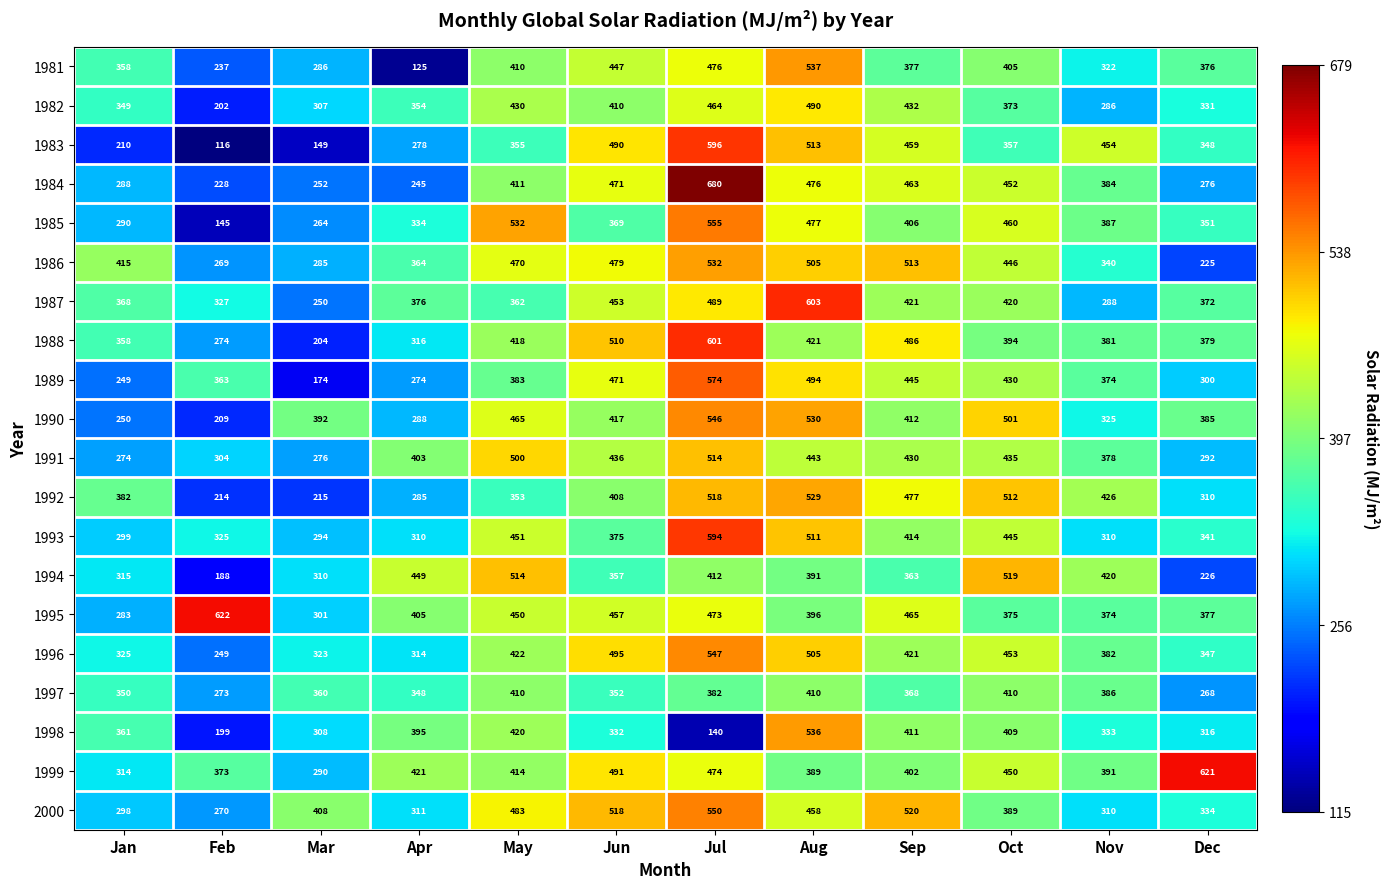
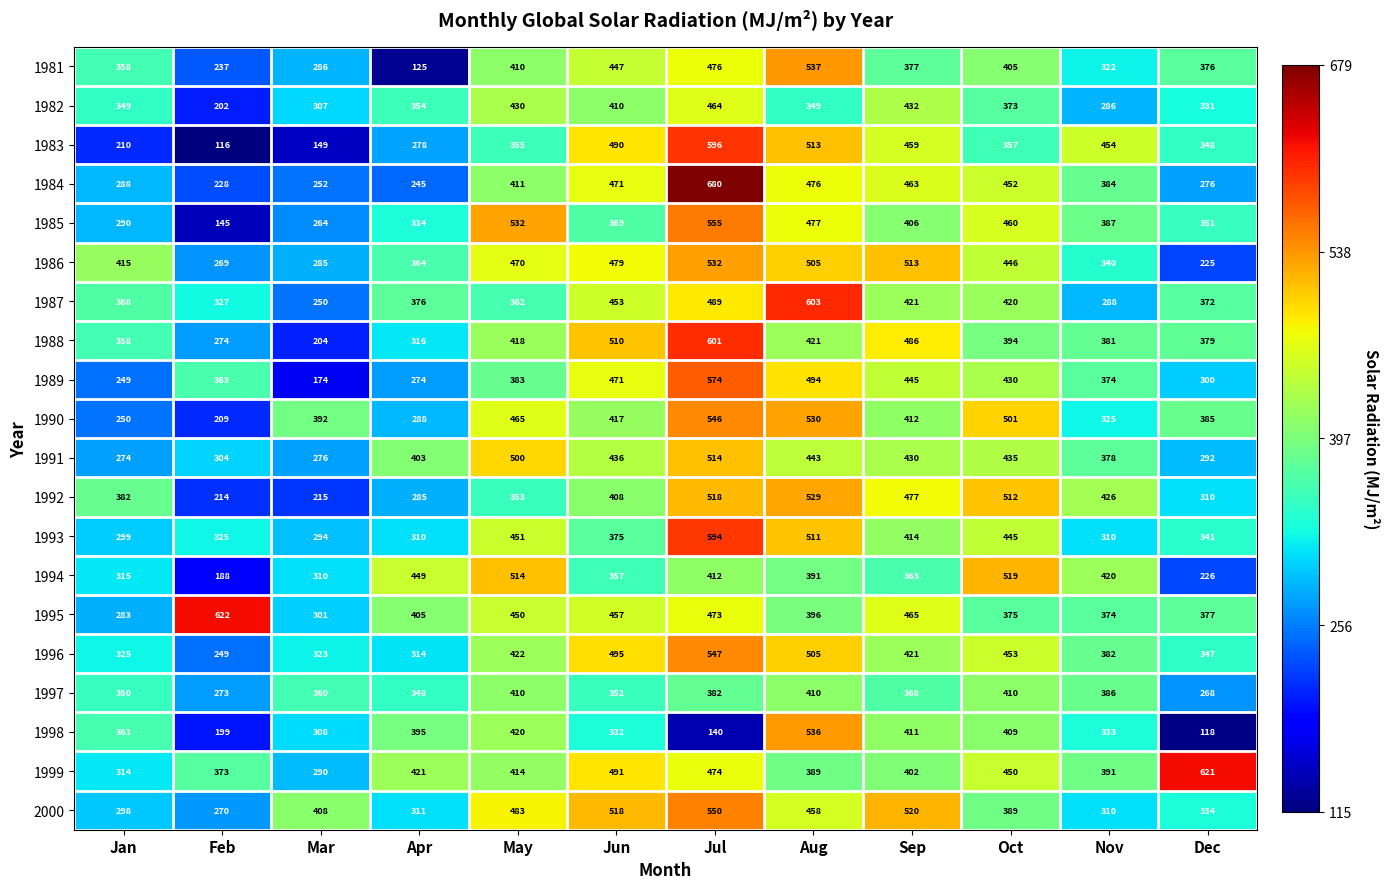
1982, Aug: 490 -> 349
1998, Dec: 316 -> 118
